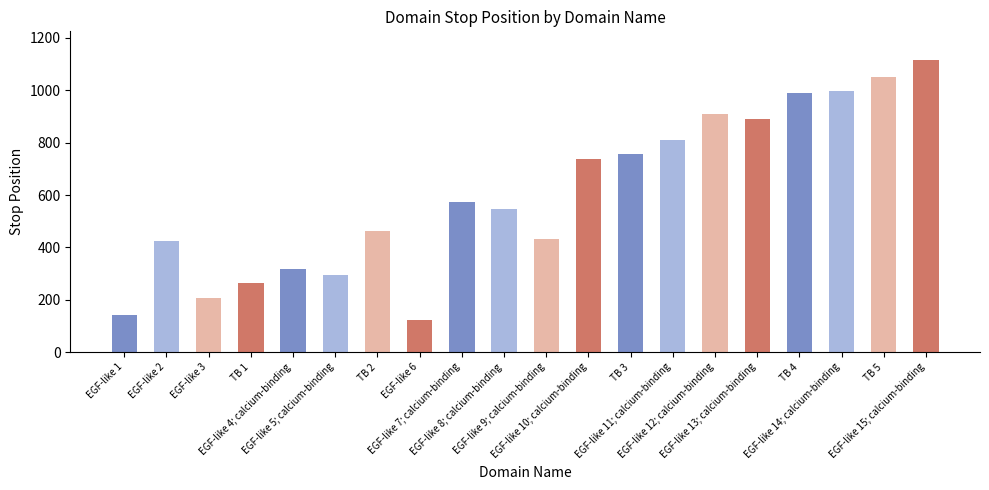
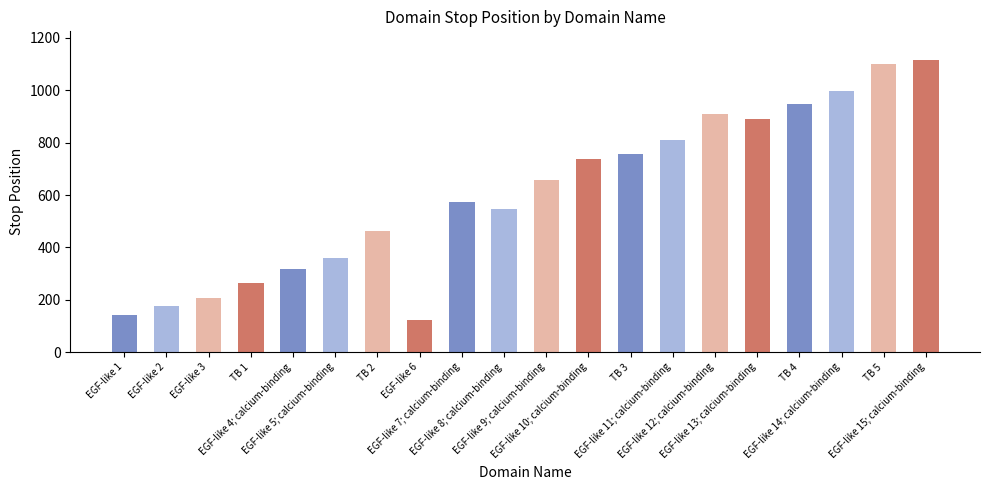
EGF-like 2: 420 -> 180
EGF-like 5; calcium-binding: 290 -> 360
EGF-like 9; calcium-binding: 430 -> 660
TB 4: 990 -> 950
TB 5: 1050 -> 1100
